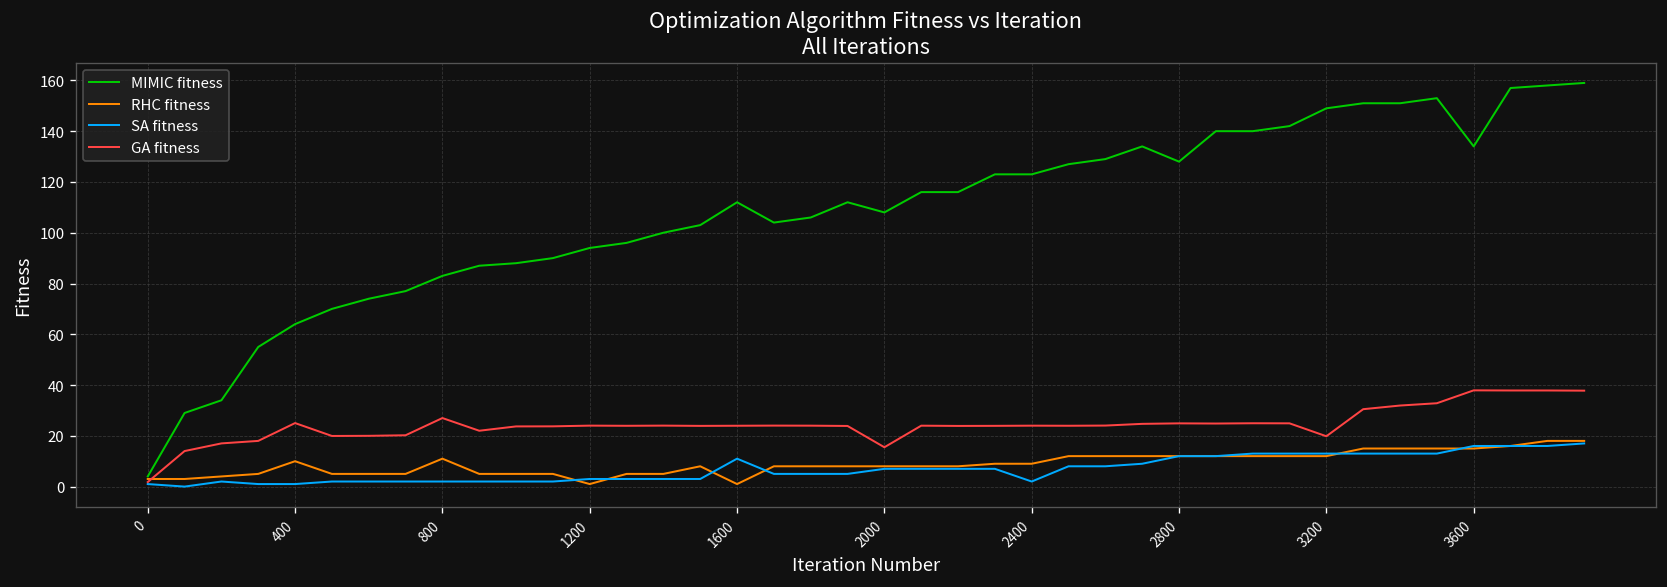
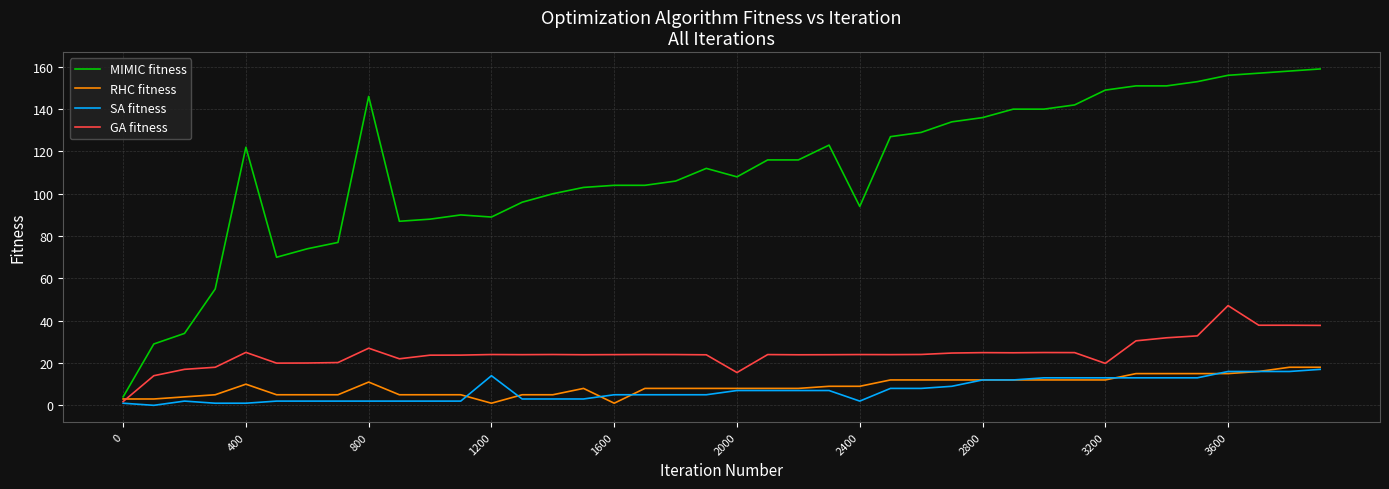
MIMIC fitness, 400: 64 -> 122
MIMIC fitness, 800: 83 -> 146
MIMIC fitness, 1200: 94 -> 89
SA fitness, 1200: 3 -> 14
MIMIC fitness, 1600: 112 -> 104
SA fitness, 1600: 11 -> 5
MIMIC fitness, 2400: 123 -> 94
MIMIC fitness, 2800: 128 -> 136
MIMIC fitness, 3600: 134 -> 156
GA fitness, 3600: 38 -> 47
